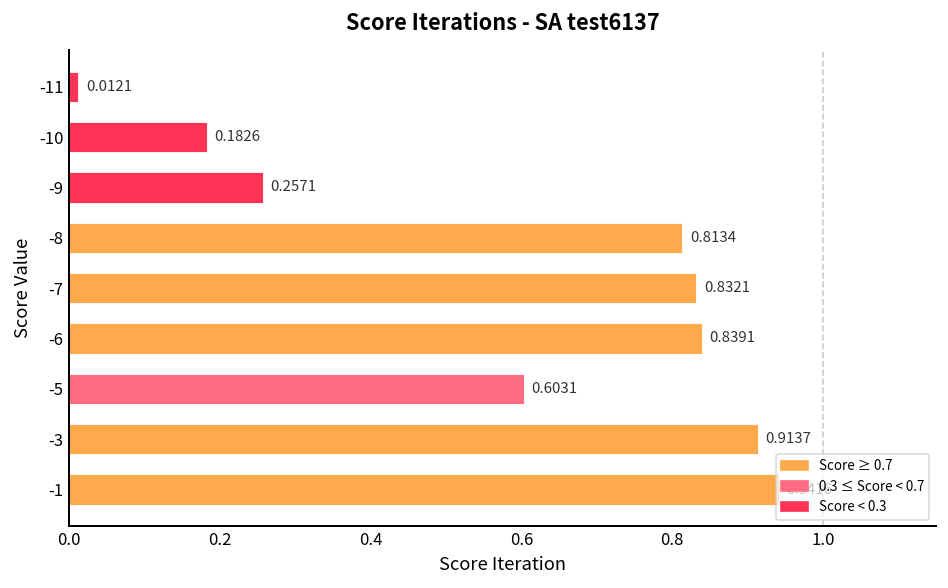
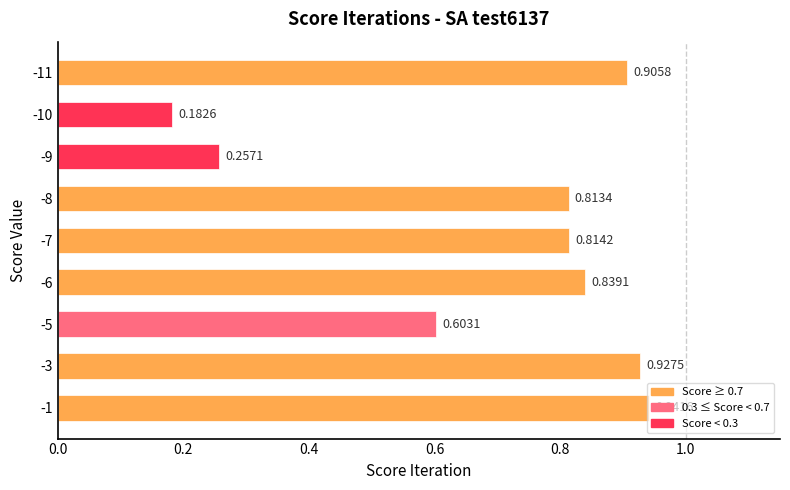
-11: 0.0121 -> 0.9058
-7: 0.8321 -> 0.8142
-3: 0.9137 -> 0.9275
